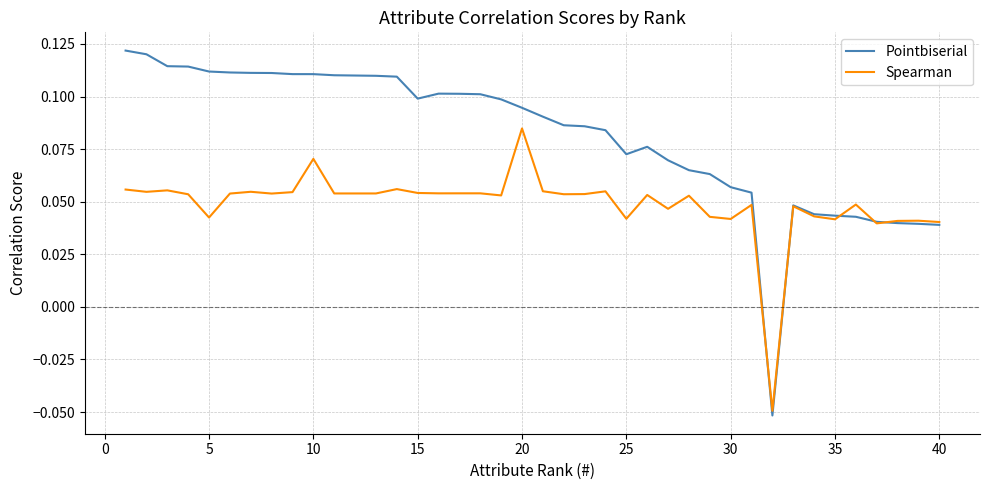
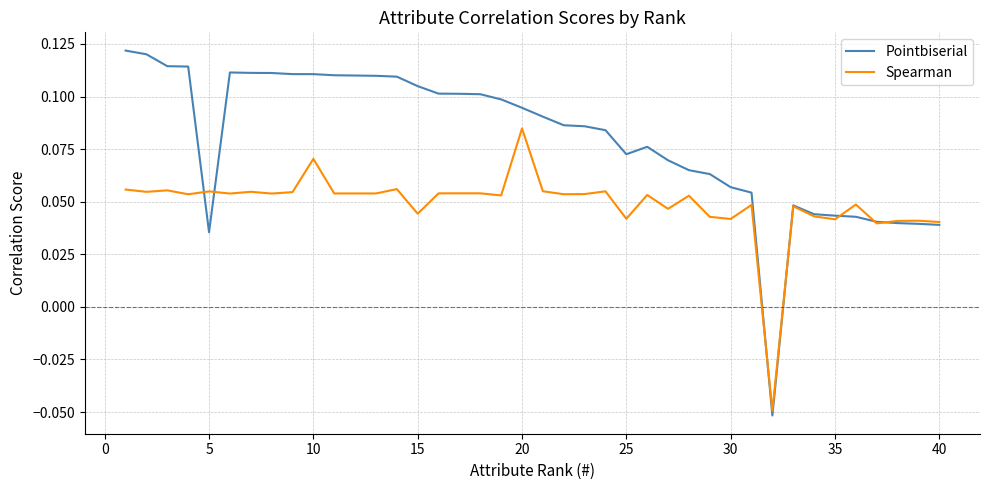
Pointbiserial, 5: 0.112 -> 0.035
Spearman, 5: 0.042 -> 0.055
Pointbiserial, 15: 0.099 -> 0.105
Spearman, 15: 0.054 -> 0.044
